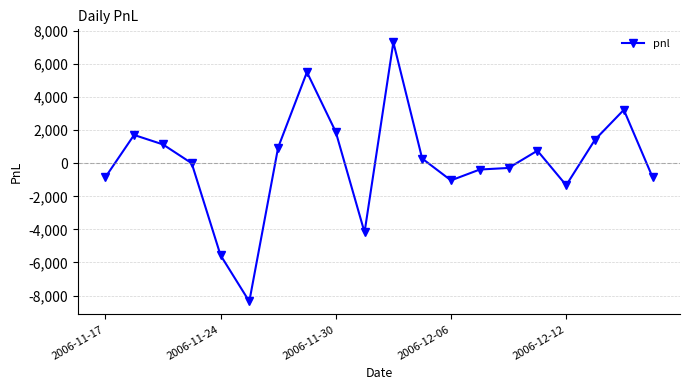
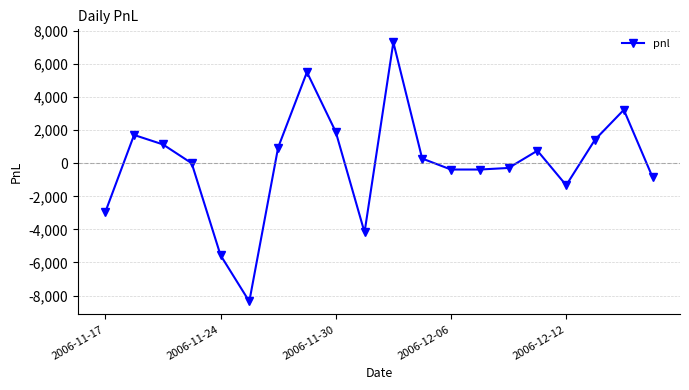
2006-11-17: -900 -> -3,000
2006-12-06: -1,000 -> -400
